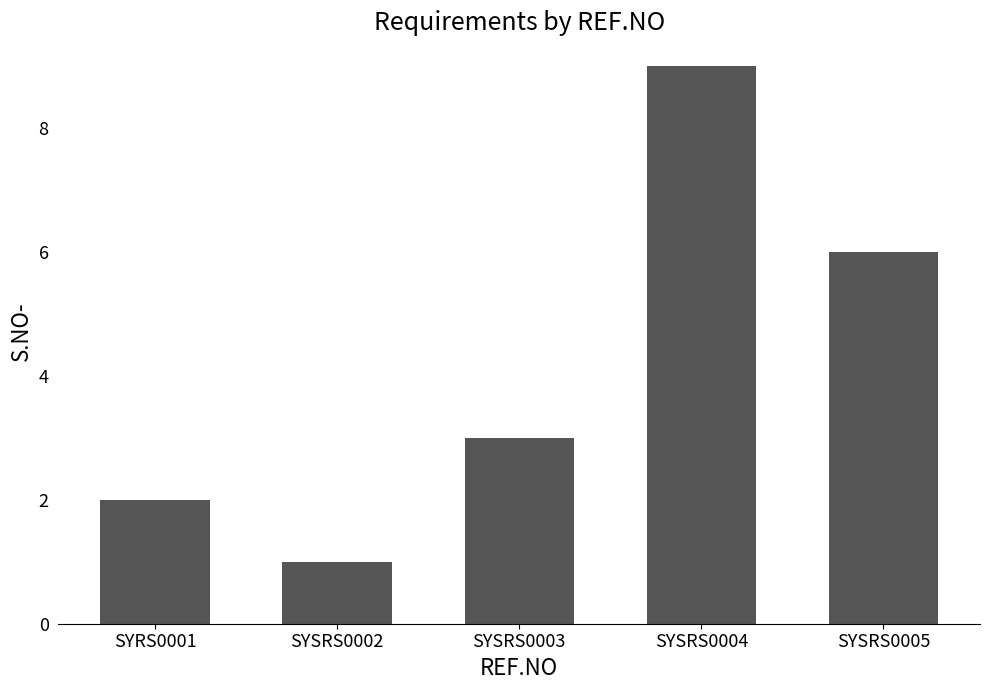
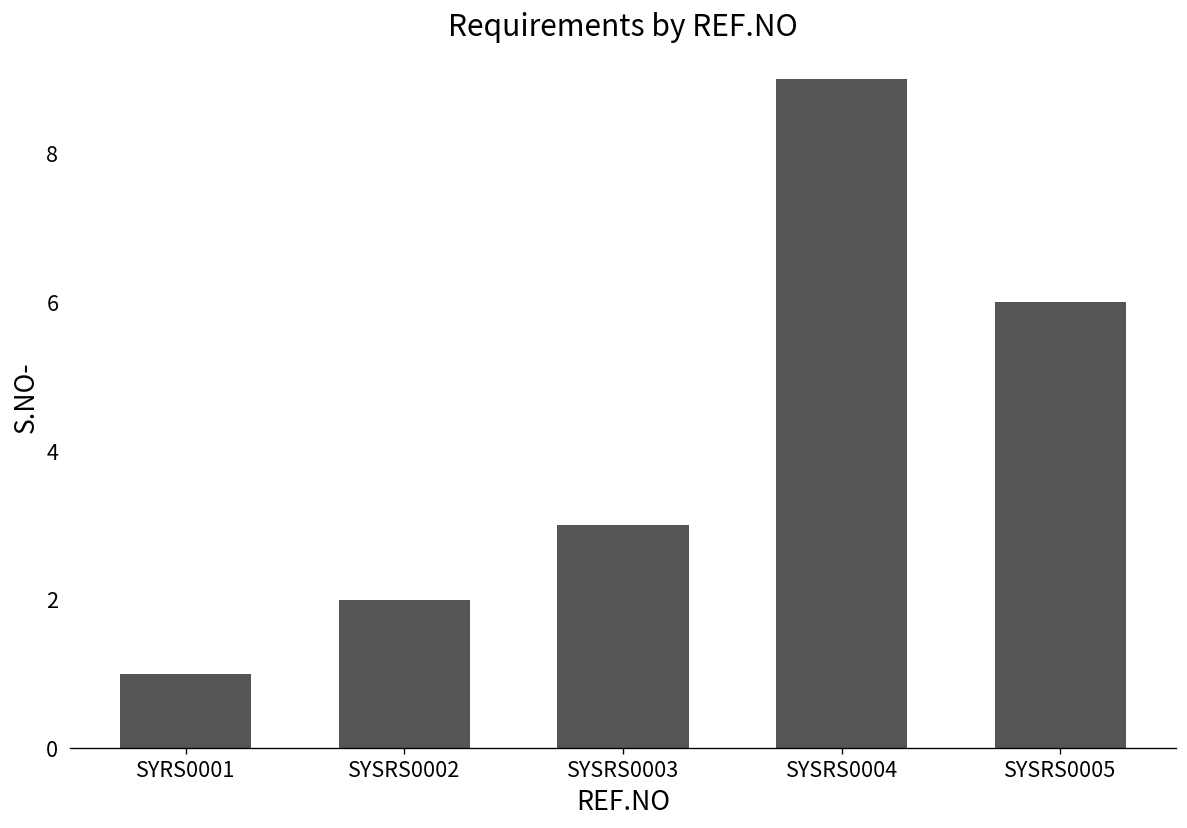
SYRS0001: 2 -> 1
SYSRS0002: 1 -> 2
